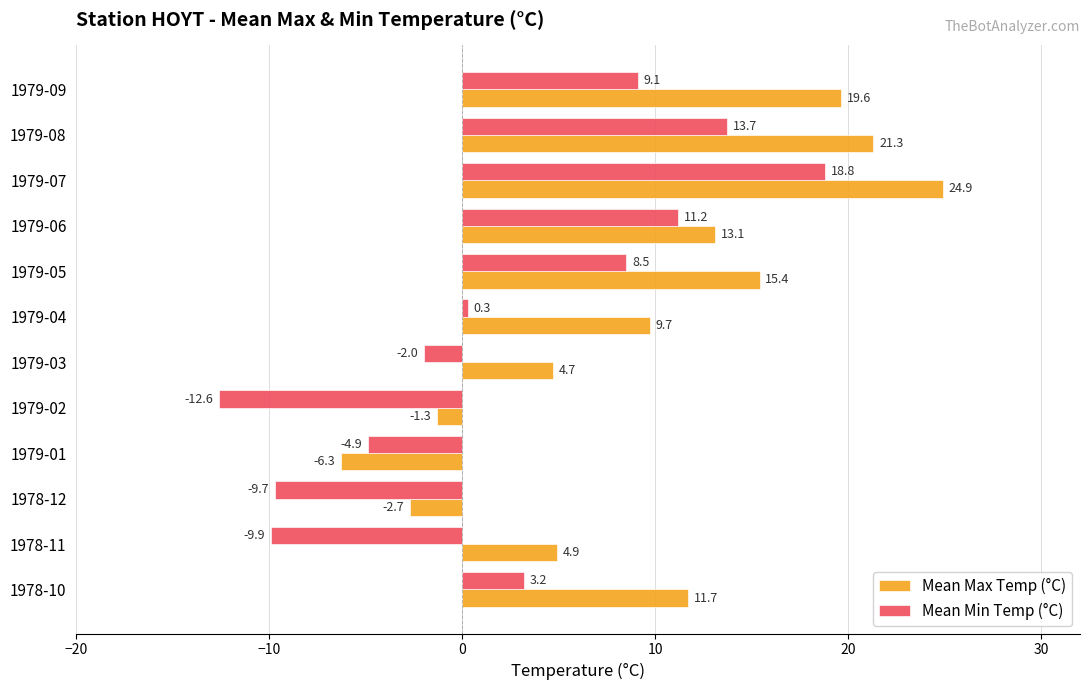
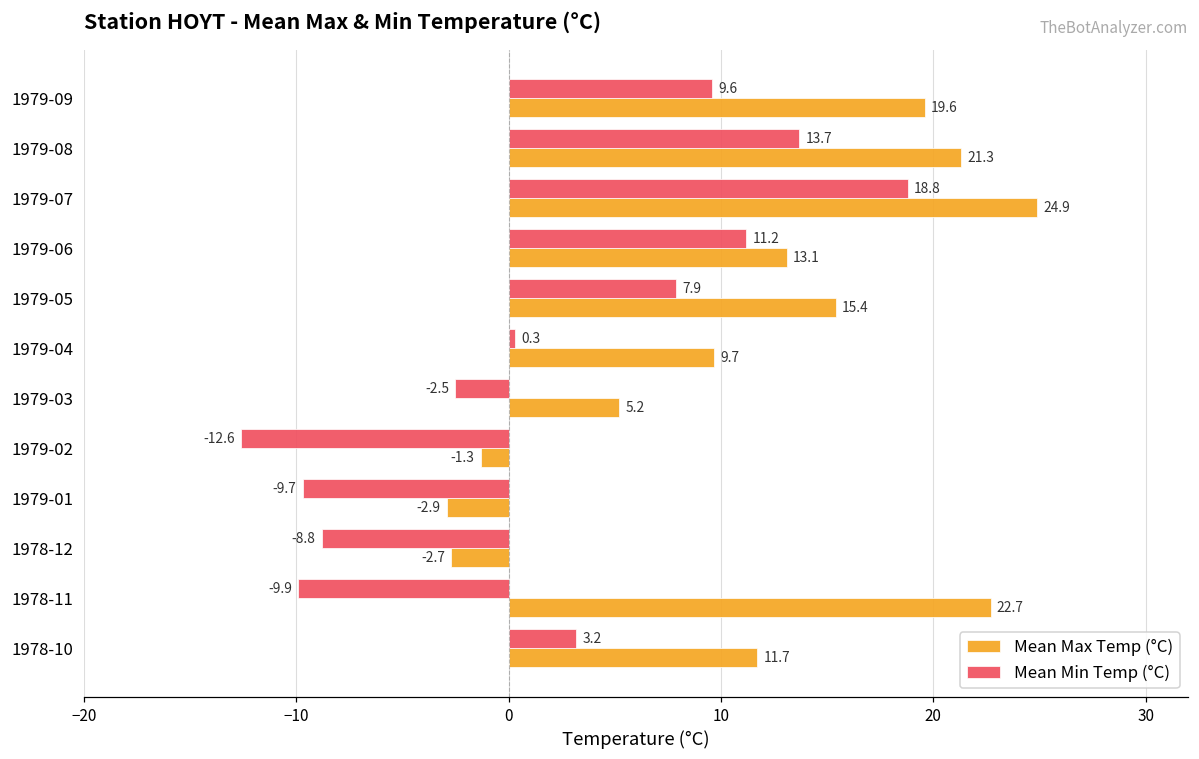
Mean Min Temp (°C), 1979-09: 9.1 -> 9.6
Mean Min Temp (°C), 1979-05: 8.5 -> 7.9
Mean Min Temp (°C), 1979-03: -2.0 -> -2.5
Mean Max Temp (°C), 1979-03: 4.7 -> 5.2
Mean Min Temp (°C), 1979-01: -4.9 -> -9.7
Mean Max Temp (°C), 1979-01: -6.3 -> -2.9
Mean Min Temp (°C), 1978-12: -9.7 -> -8.8
Mean Max Temp (°C), 1978-11: 4.9 -> 22.7
